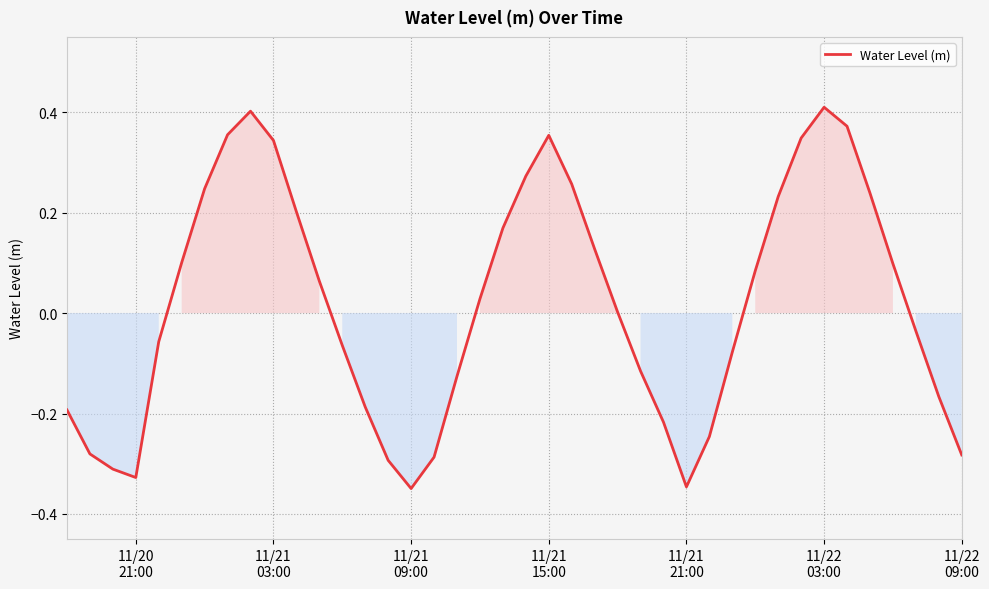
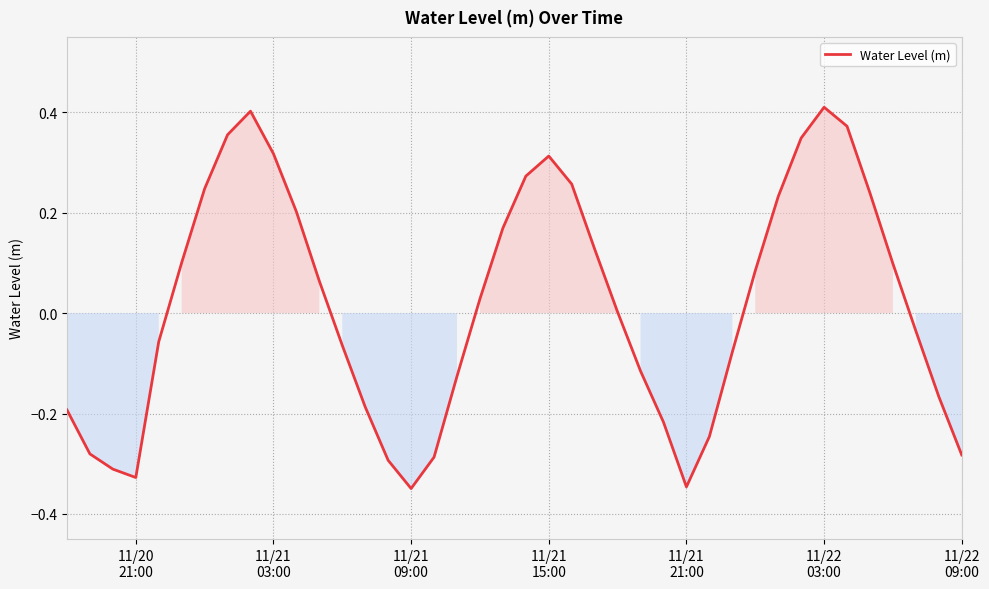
11/21 03:00: 0.34 -> 0.32
11/21 15:00: 0.35 -> 0.31
